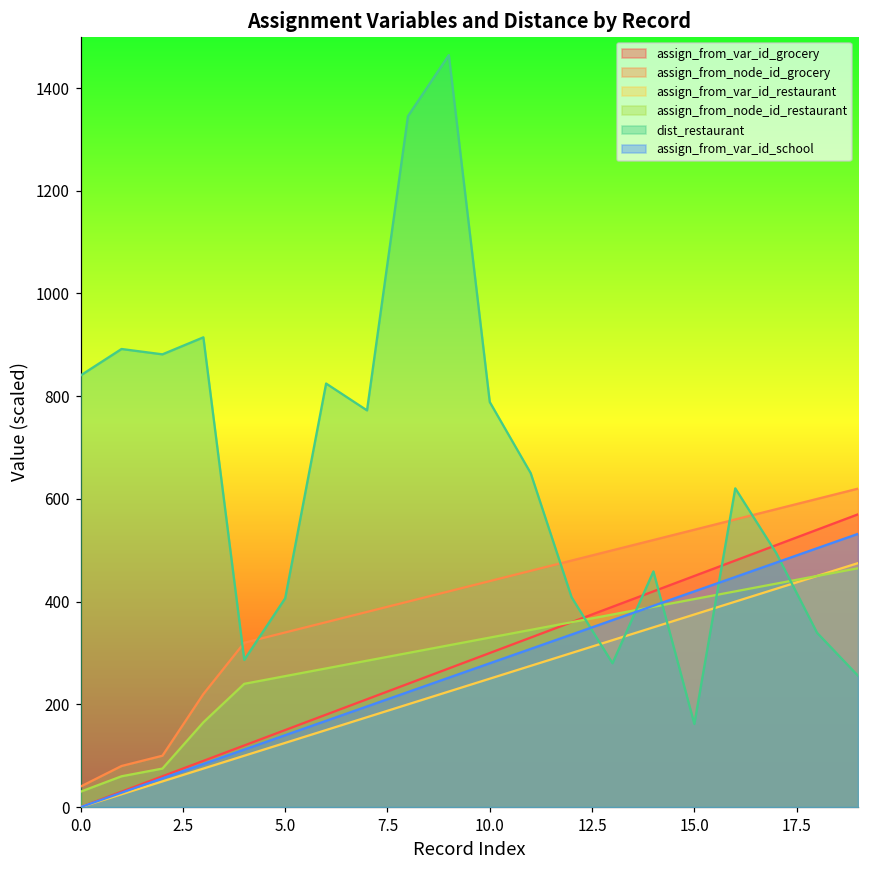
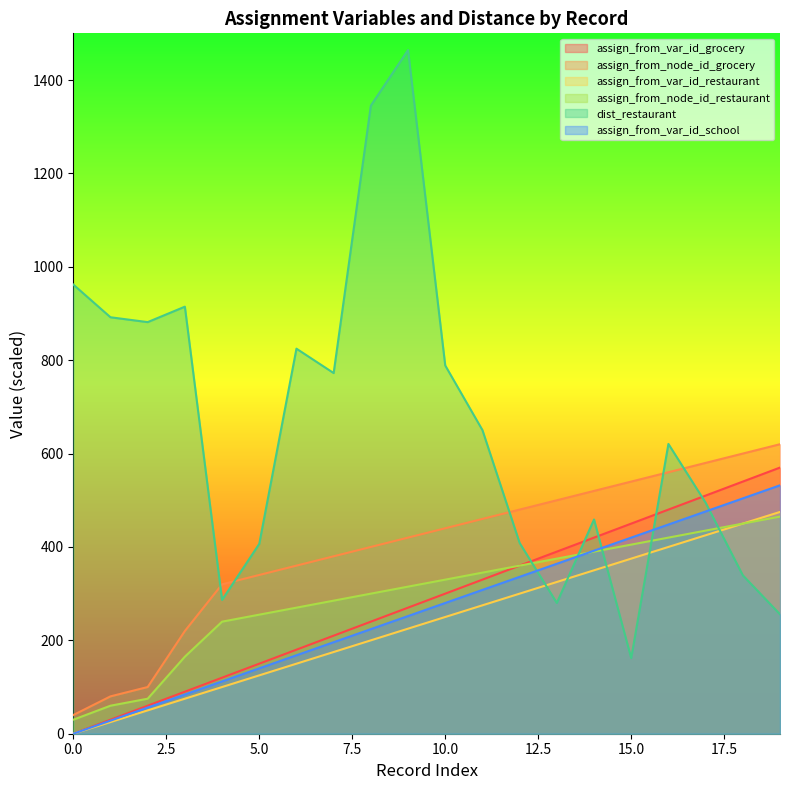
dist_restaurant, 0.0: 840 -> 960
